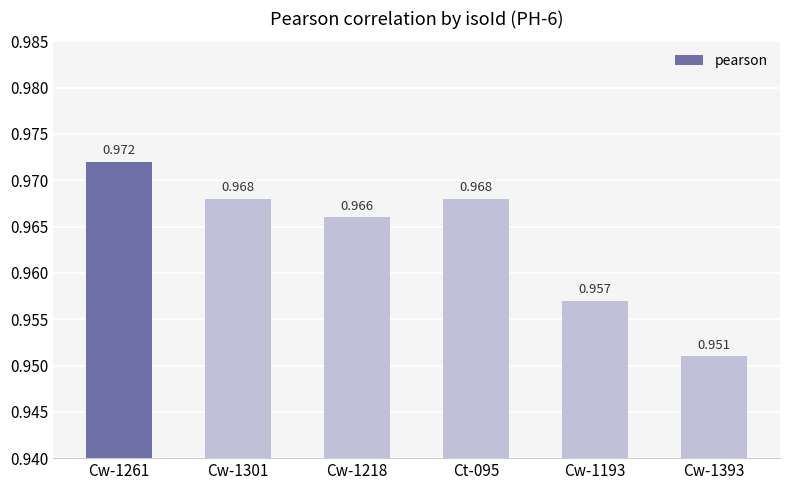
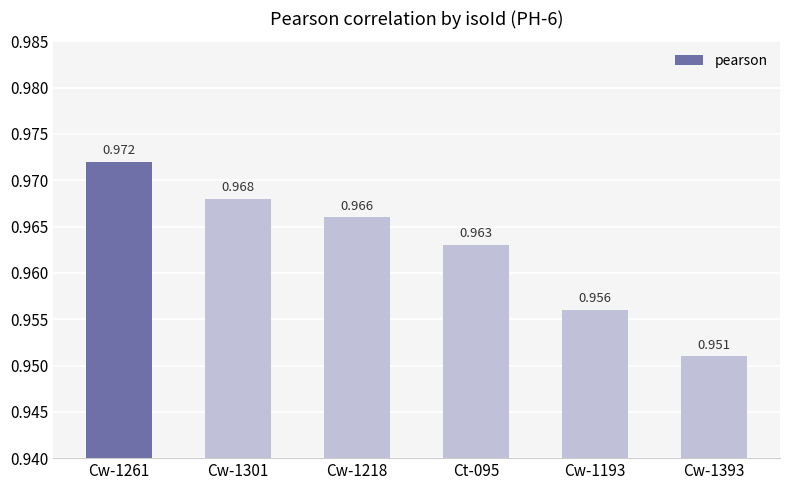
Ct-095: 0.968 -> 0.963
Cw-1193: 0.957 -> 0.956
